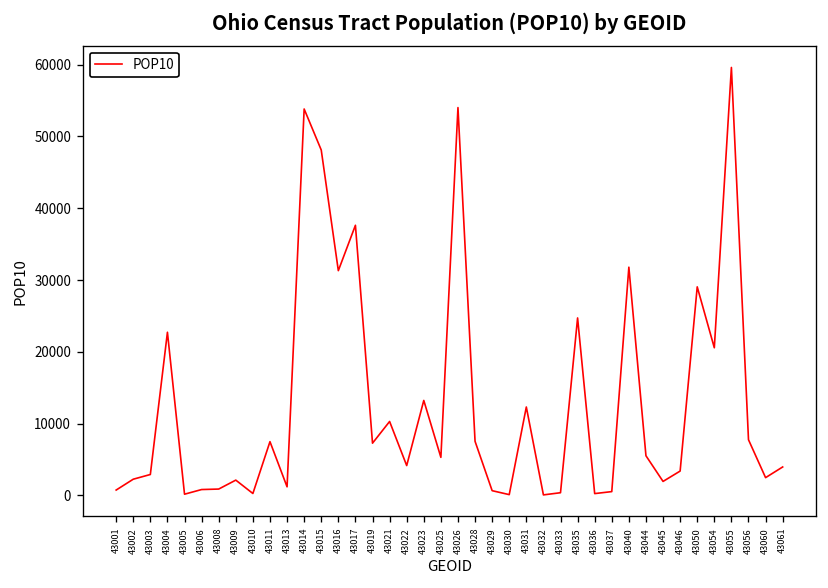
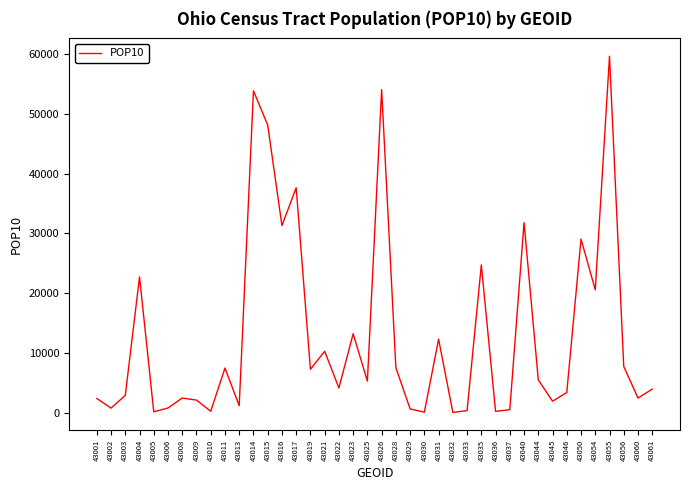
43001: 1000 -> 2000
43002: 2000 -> 1000
43008: 1000 -> 2000
